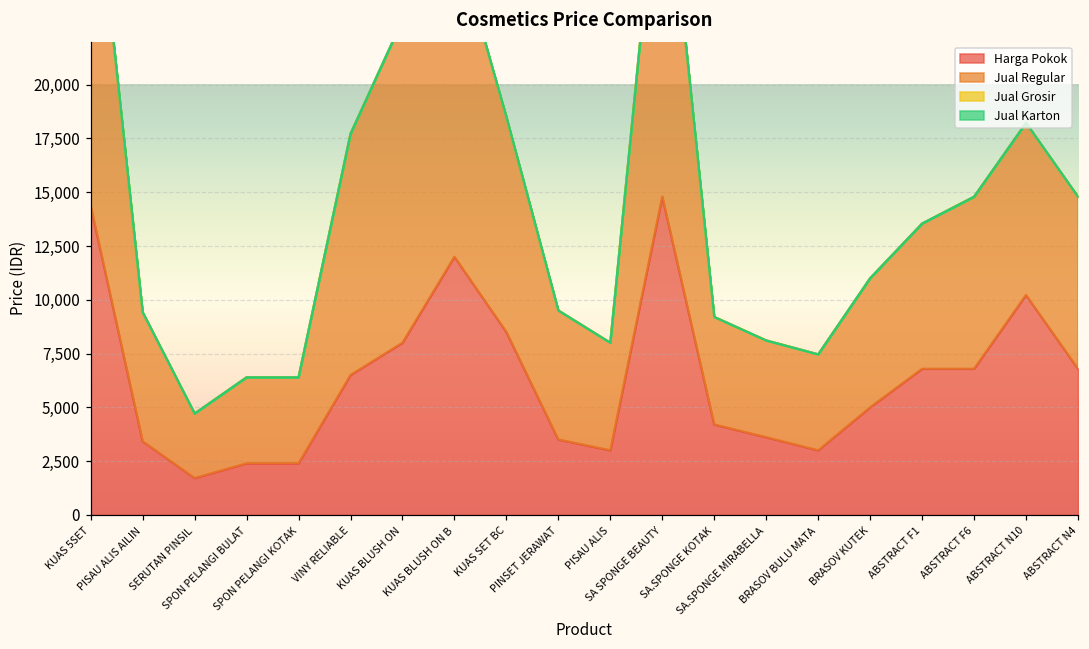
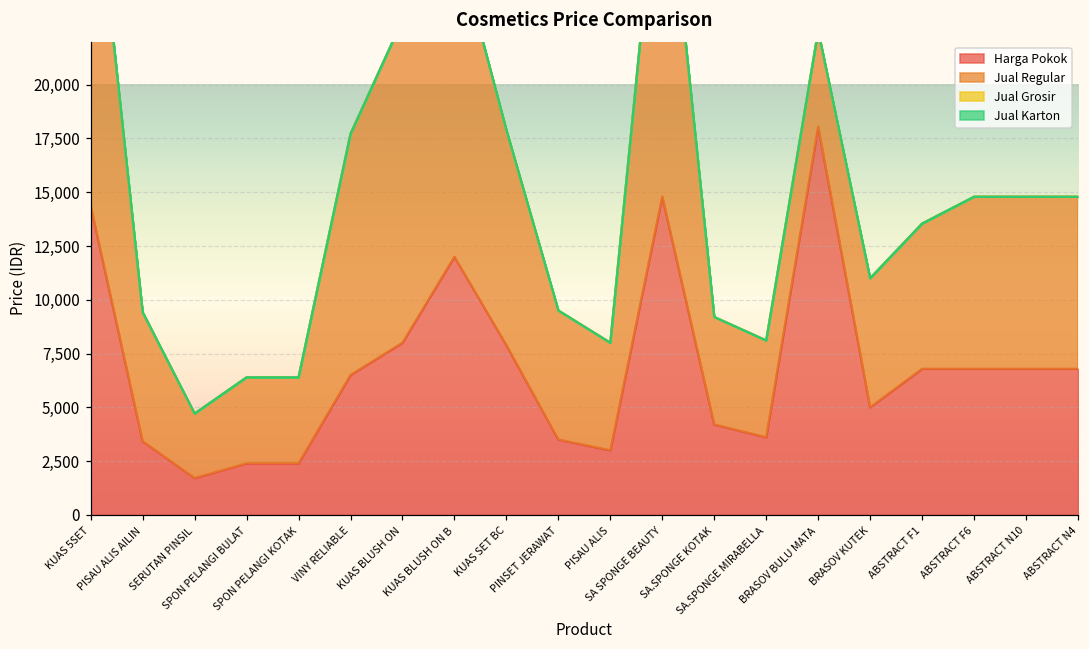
Harga Pokok, KUAS SET BC: 8,500 -> 7,900
Harga Pokok, BRASOV BULU MATA: 3,000 -> 18,000
Harga Pokok, ABSTRACT N10: 10,200 -> 6,800
